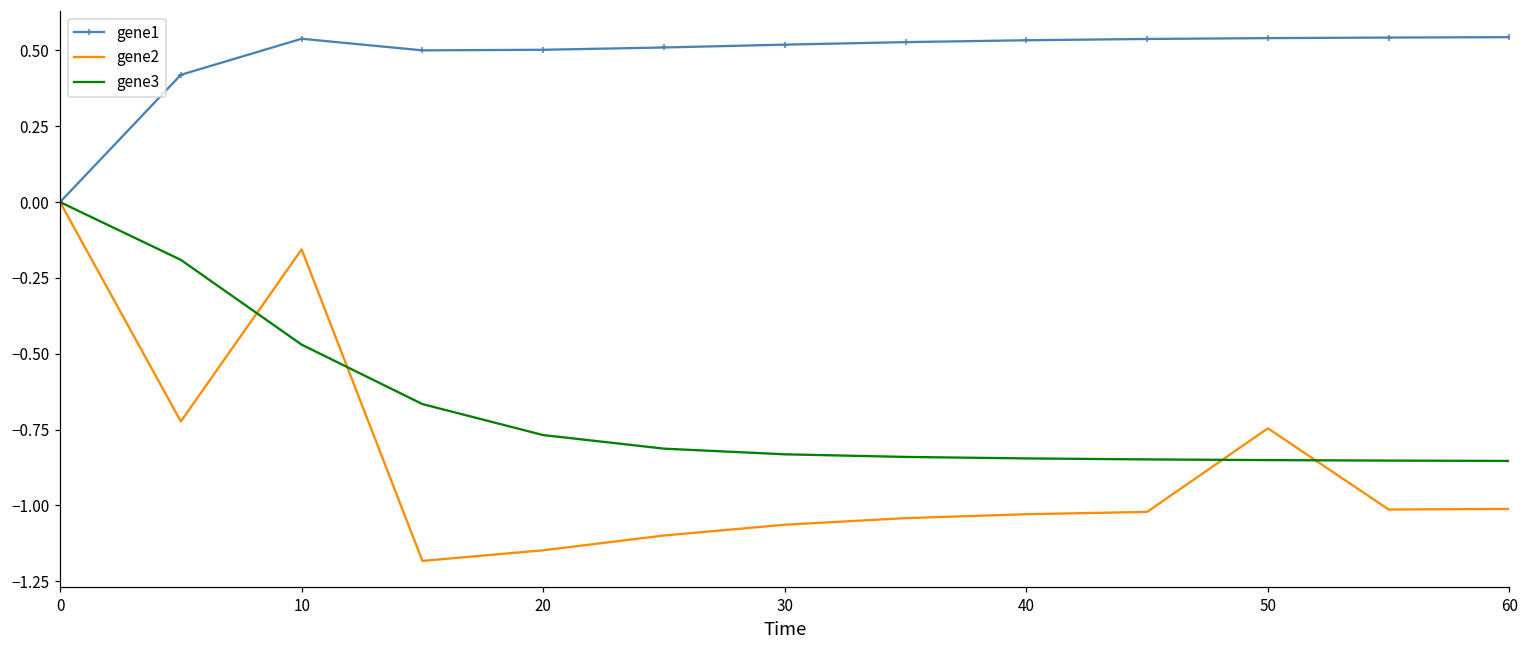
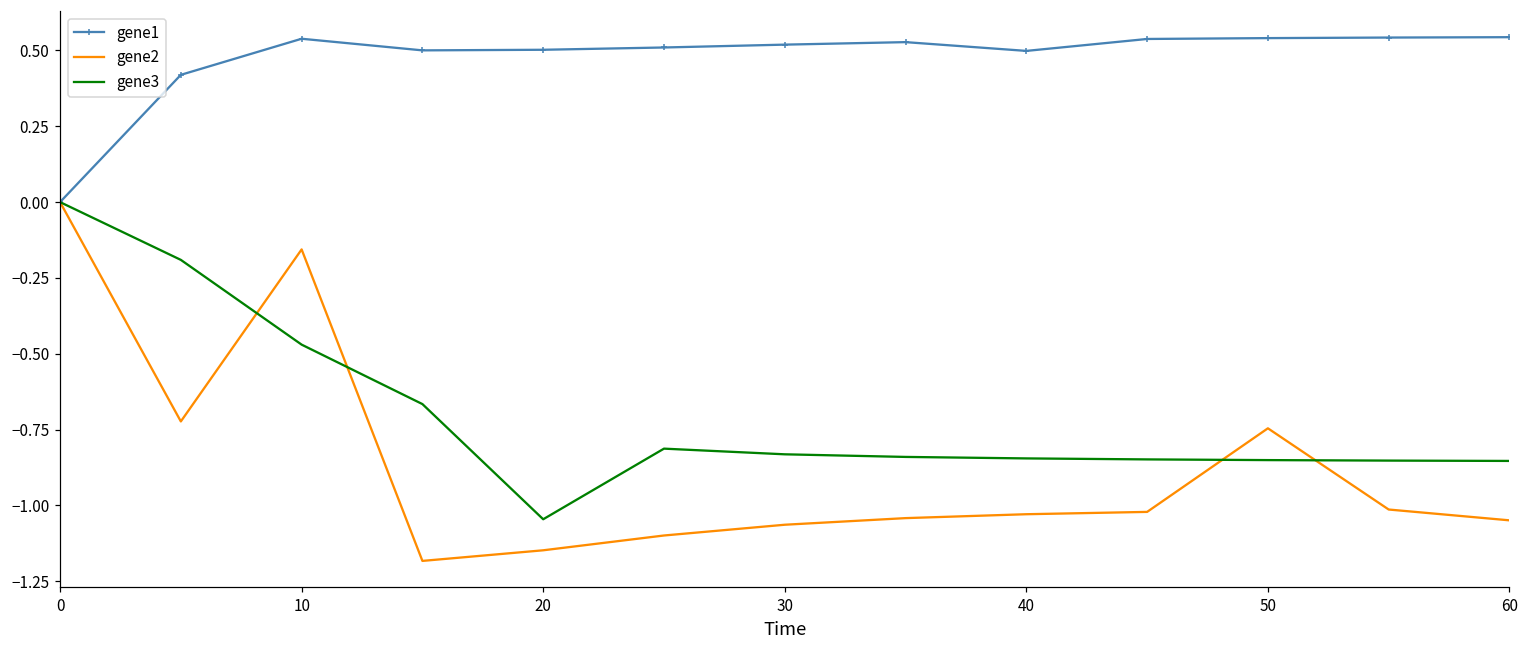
gene3, 20: -0.77 -> -1.05
gene1, 40: 0.53 -> 0.50
gene2, 60: -1.01 -> -1.05
